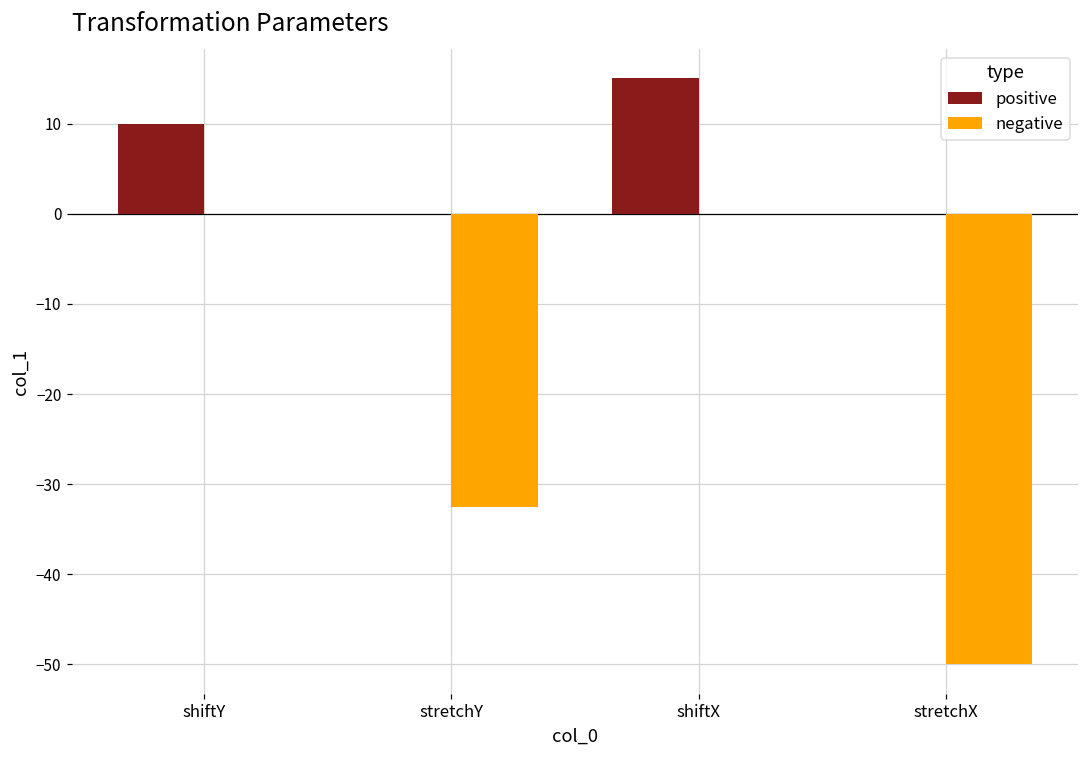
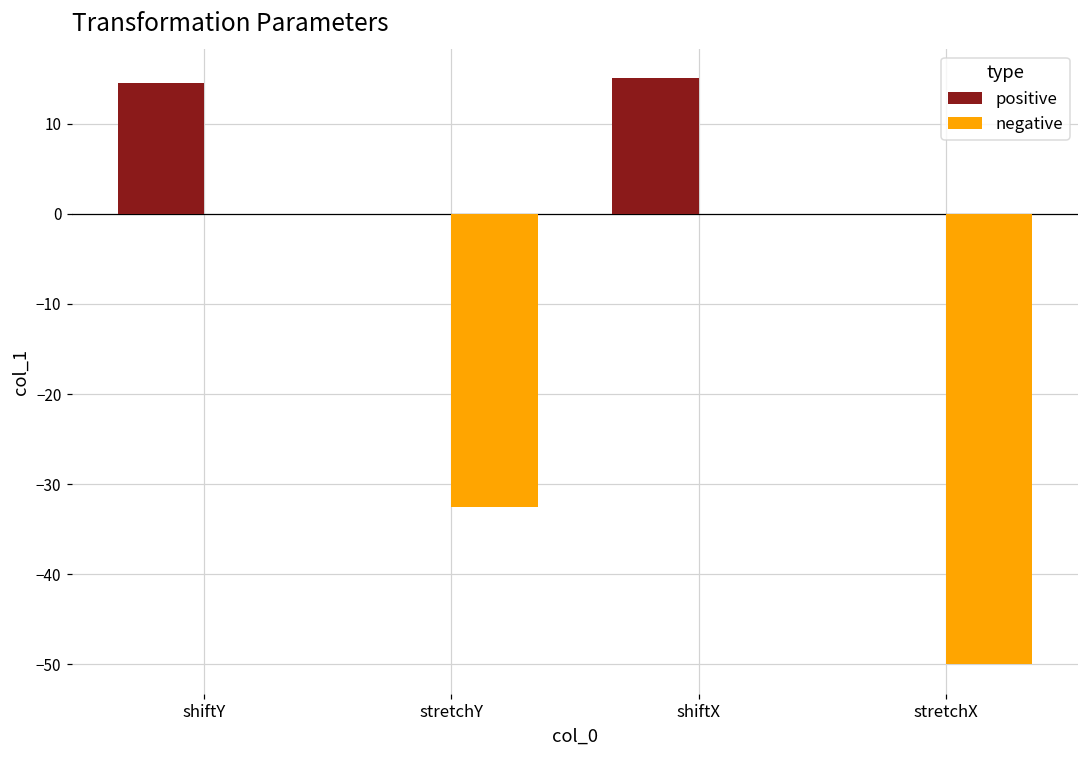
positive, shiftY: 10 -> 15
